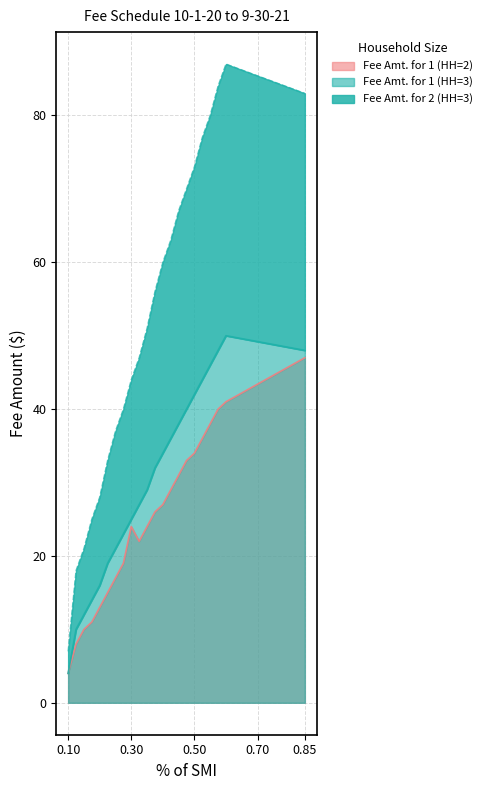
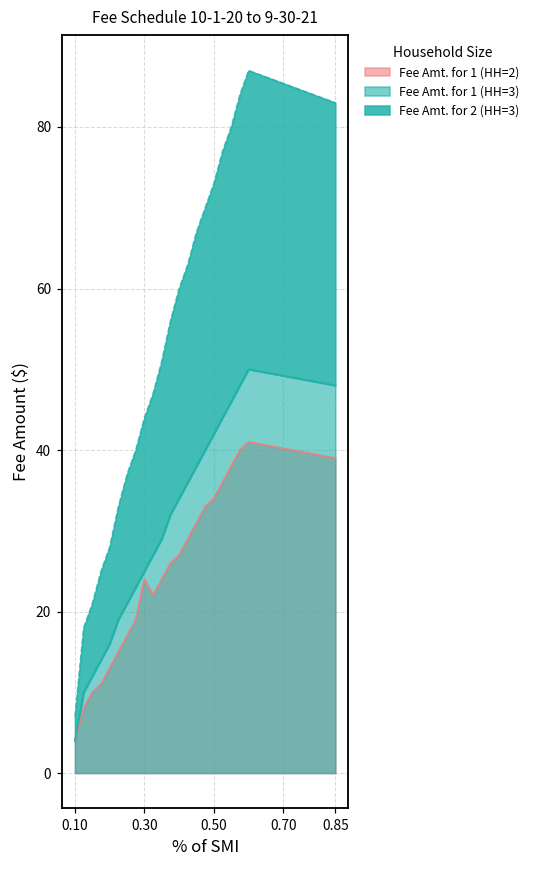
Fee Amt. for 1 (HH=2), 0.85: 47 -> 39
